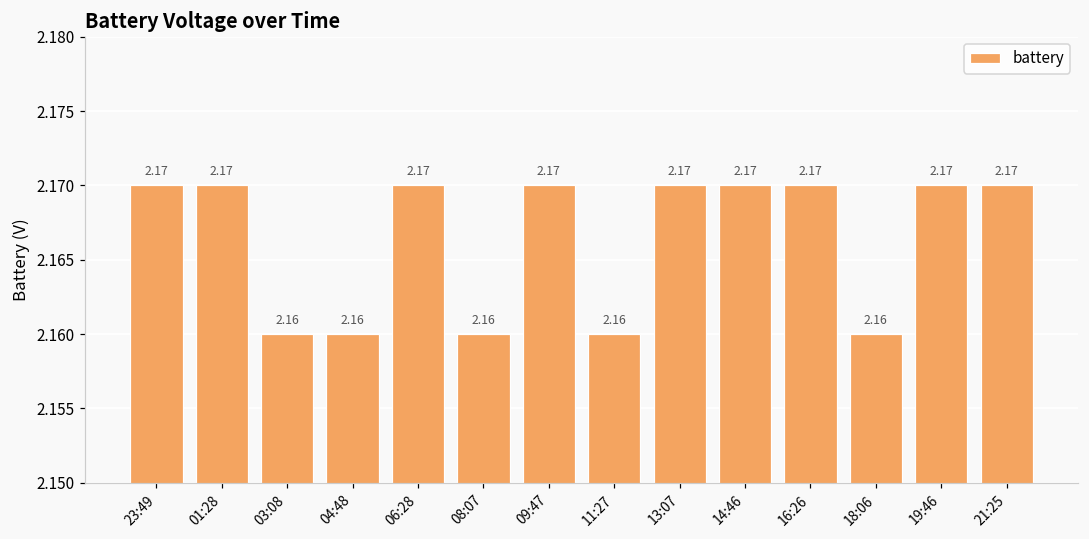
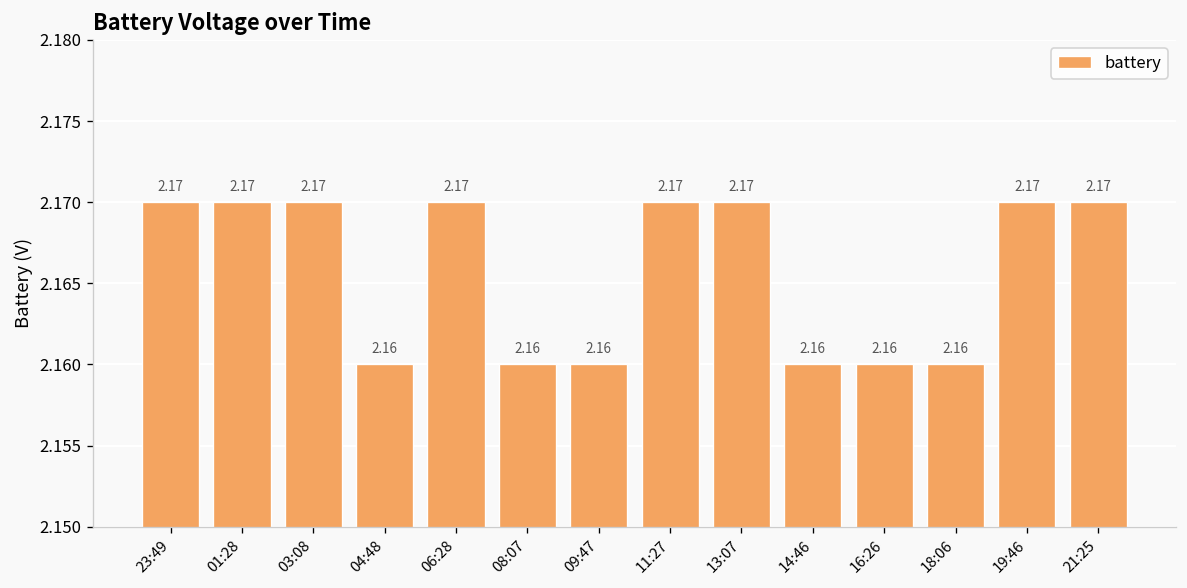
03:08: 2.16 -> 2.17
09:47: 2.17 -> 2.16
11:27: 2.16 -> 2.17
14:46: 2.17 -> 2.16
16:26: 2.17 -> 2.16
